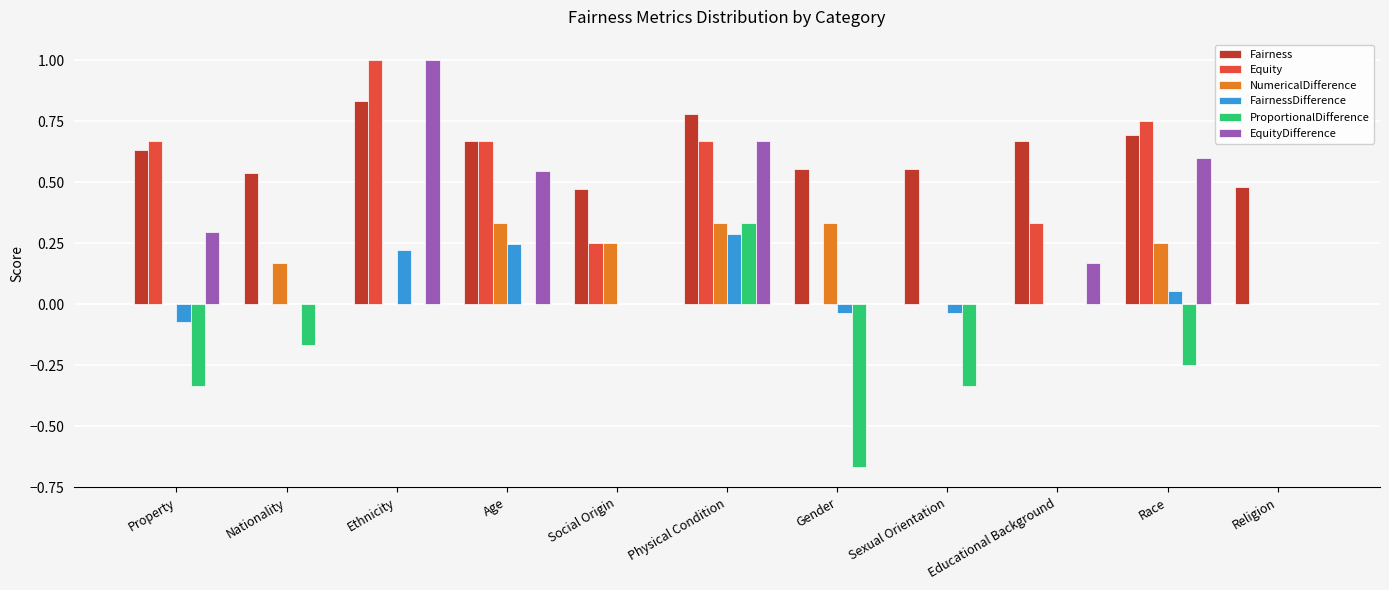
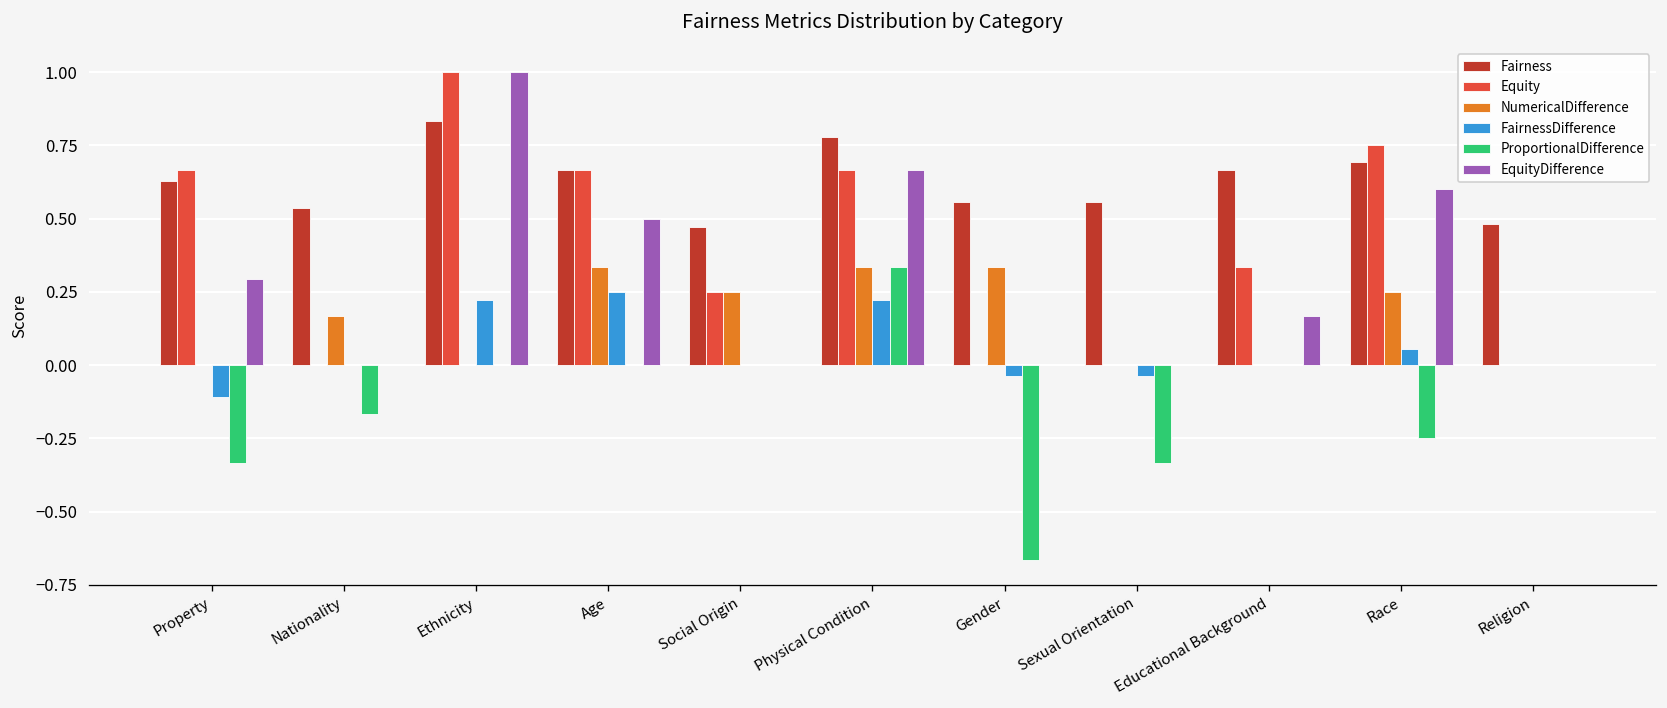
FairnessDifference, Property: -0.07 -> -0.11
EquityDifference, Age: 0.55 -> 0.50
FairnessDifference, Physical Condition: 0.29 -> 0.22
